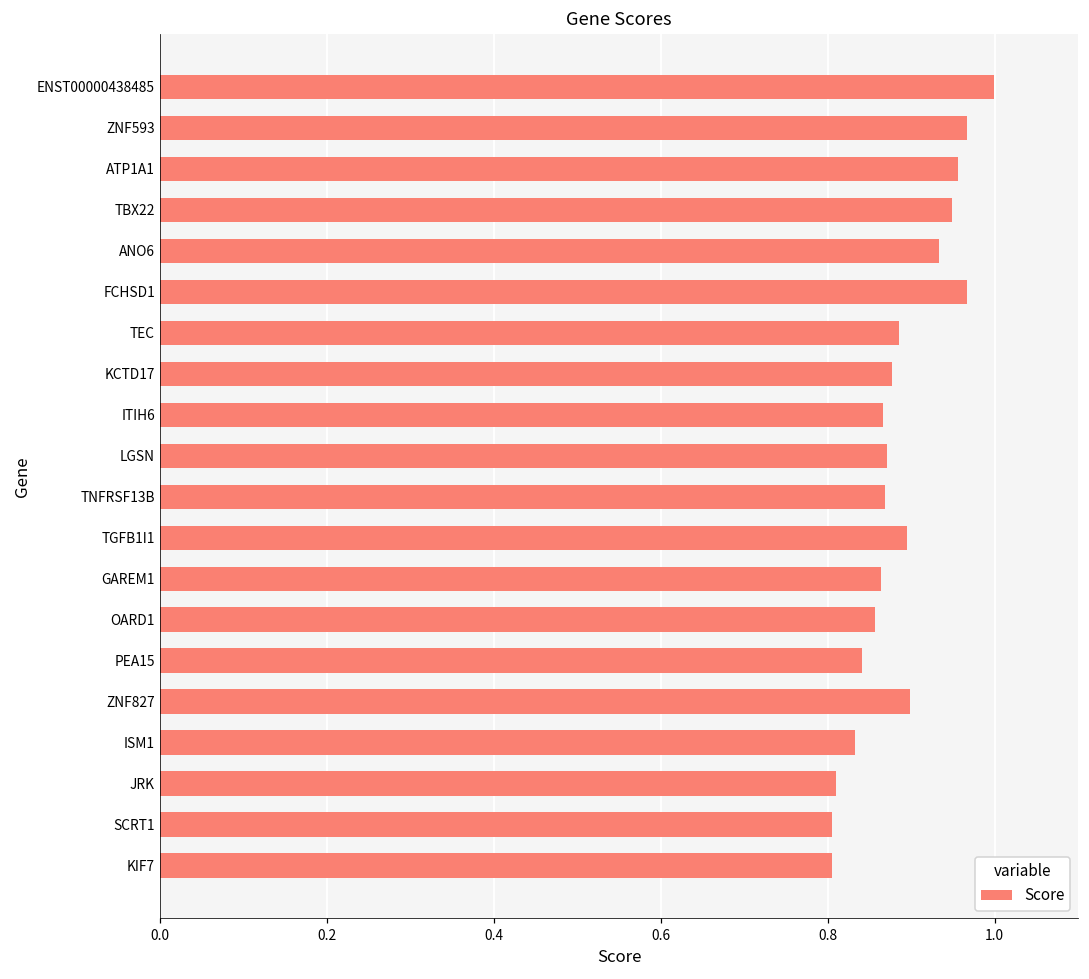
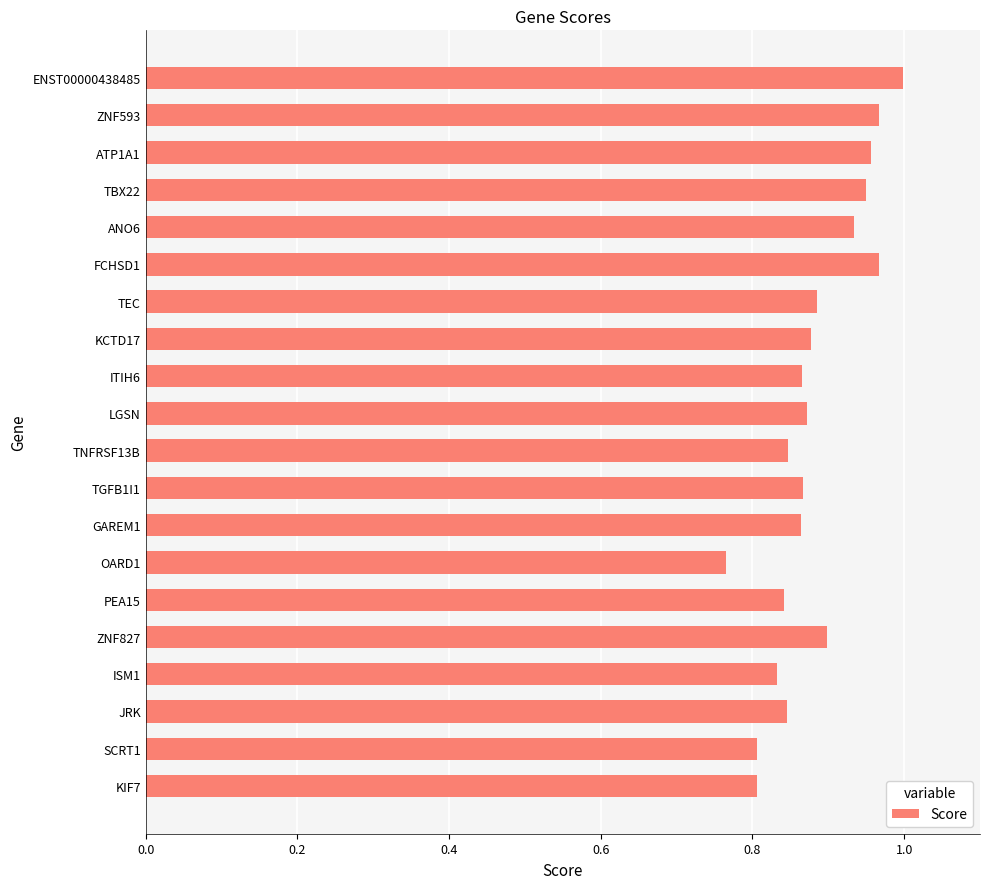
TNFRSF13B: 0.87 -> 0.85
TGFB1I1: 0.90 -> 0.87
OARD1: 0.86 -> 0.76
JRK: 0.81 -> 0.84
